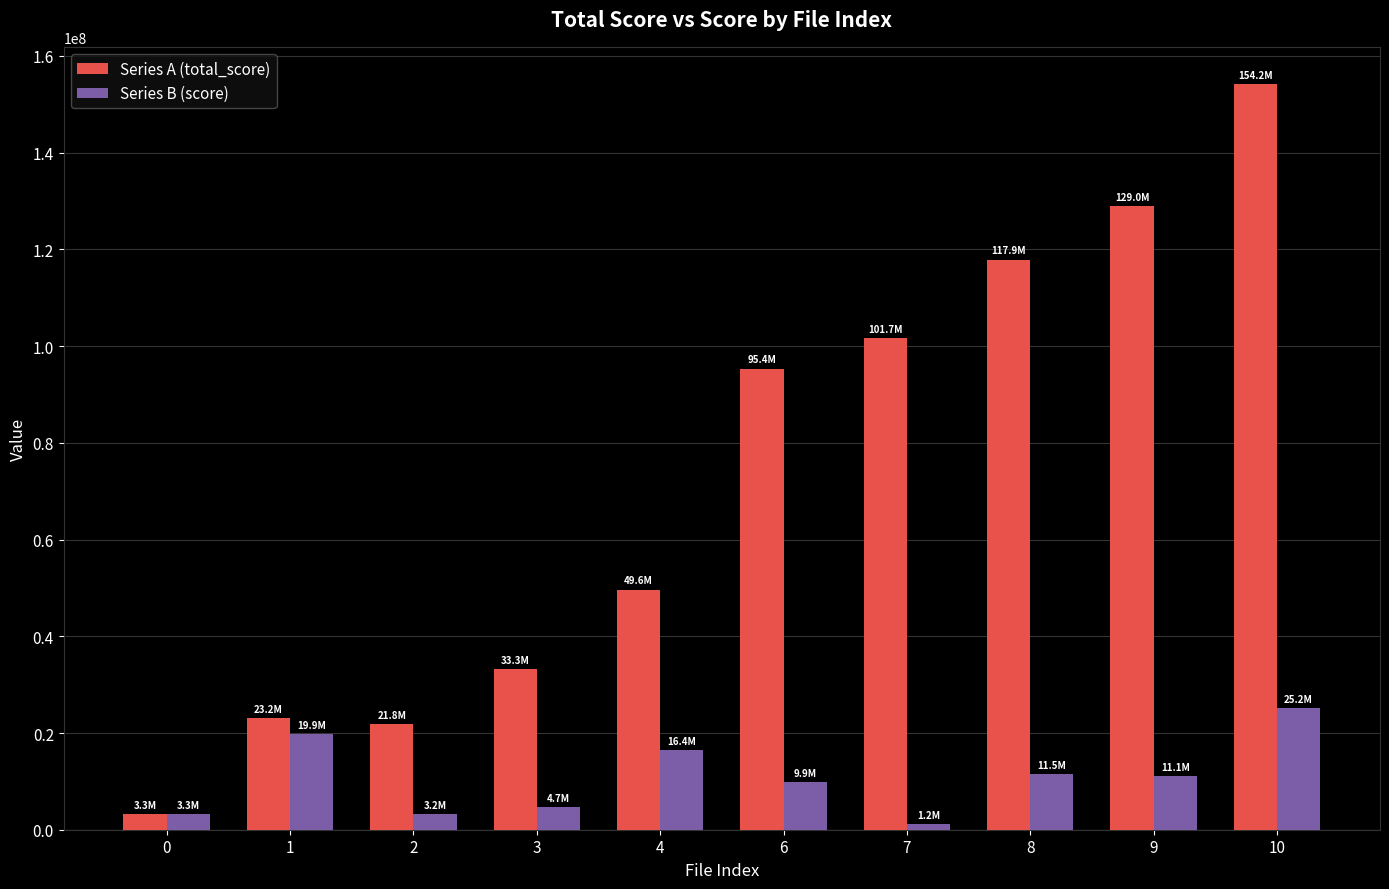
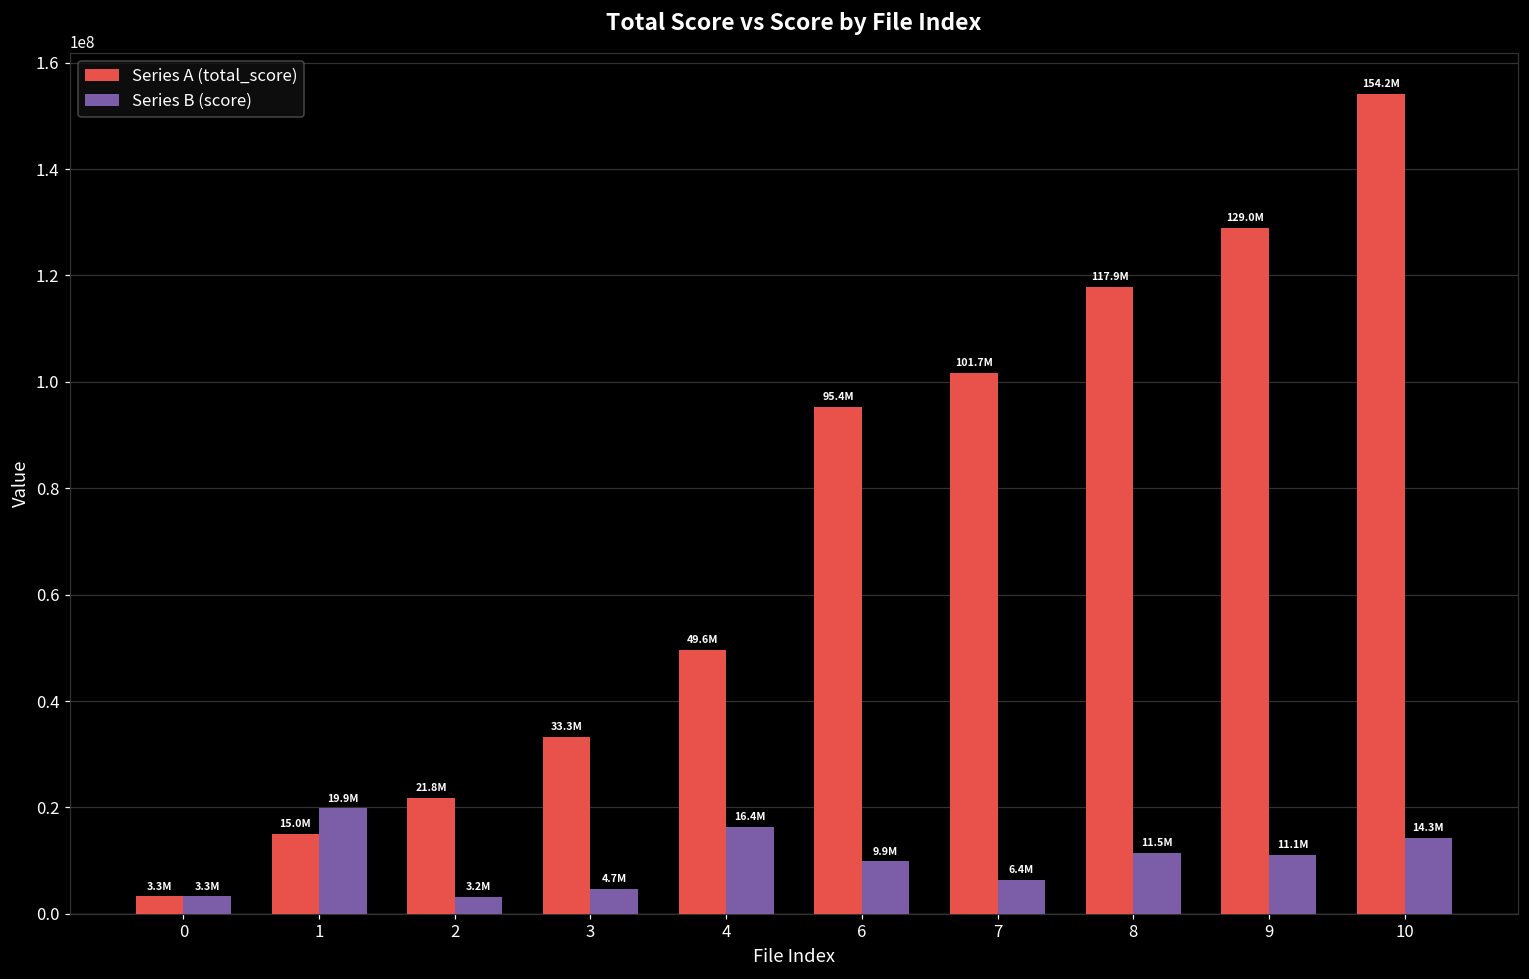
Series A (total_score), 1: 23.2M -> 15.0M
Series B (score), 7: 1.2M -> 6.4M
Series B (score), 10: 25.2M -> 14.3M
